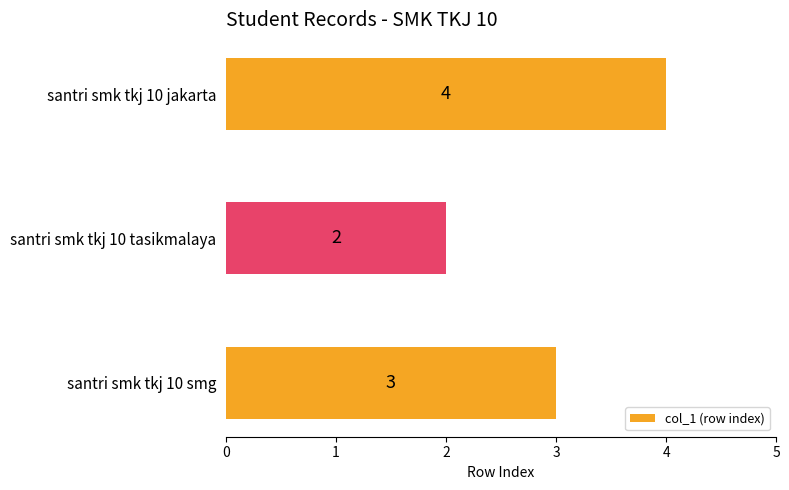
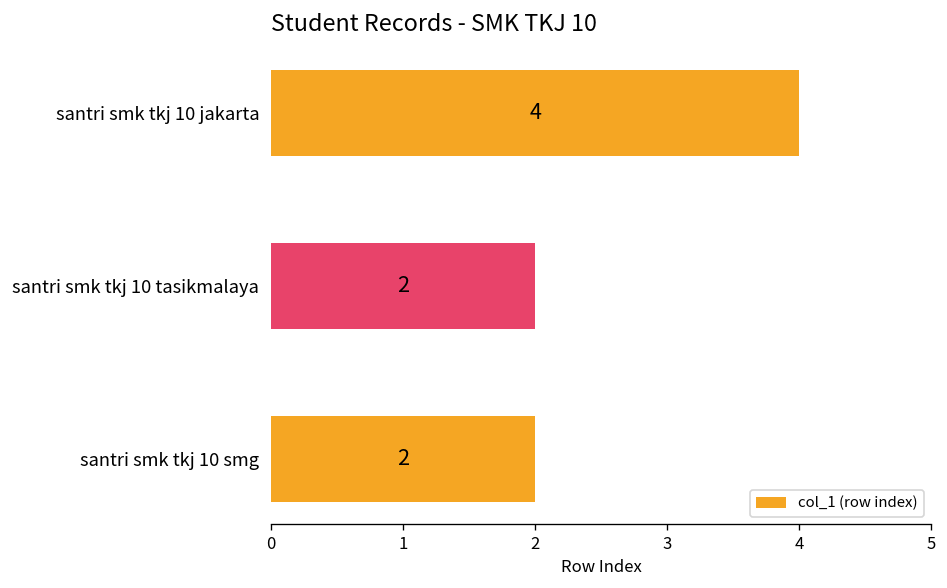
santri smk tkj 10 smg: 3 -> 2
